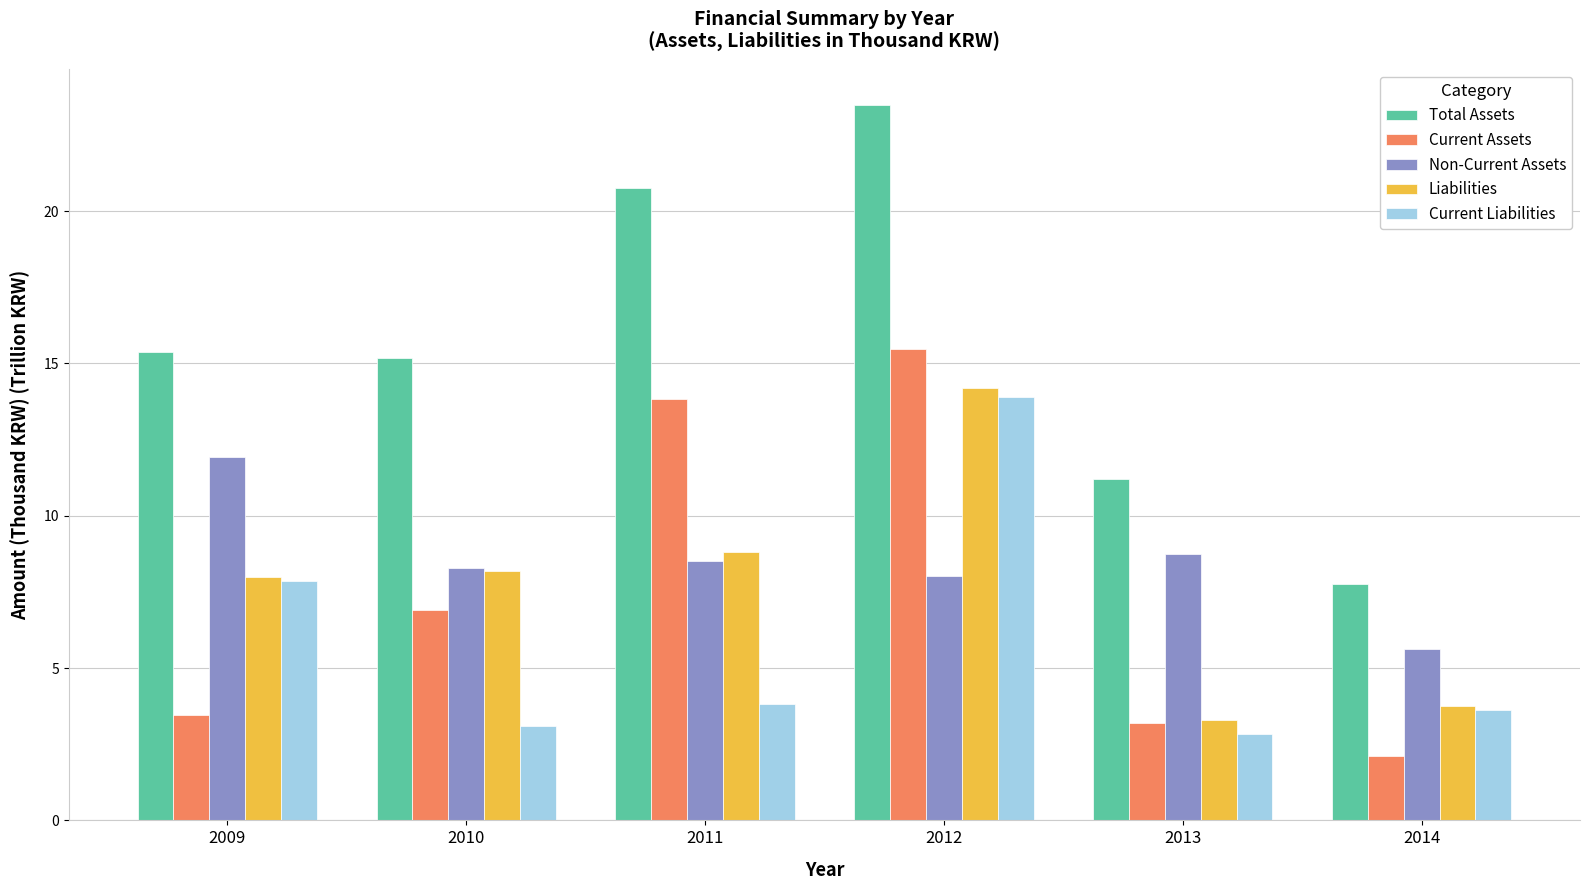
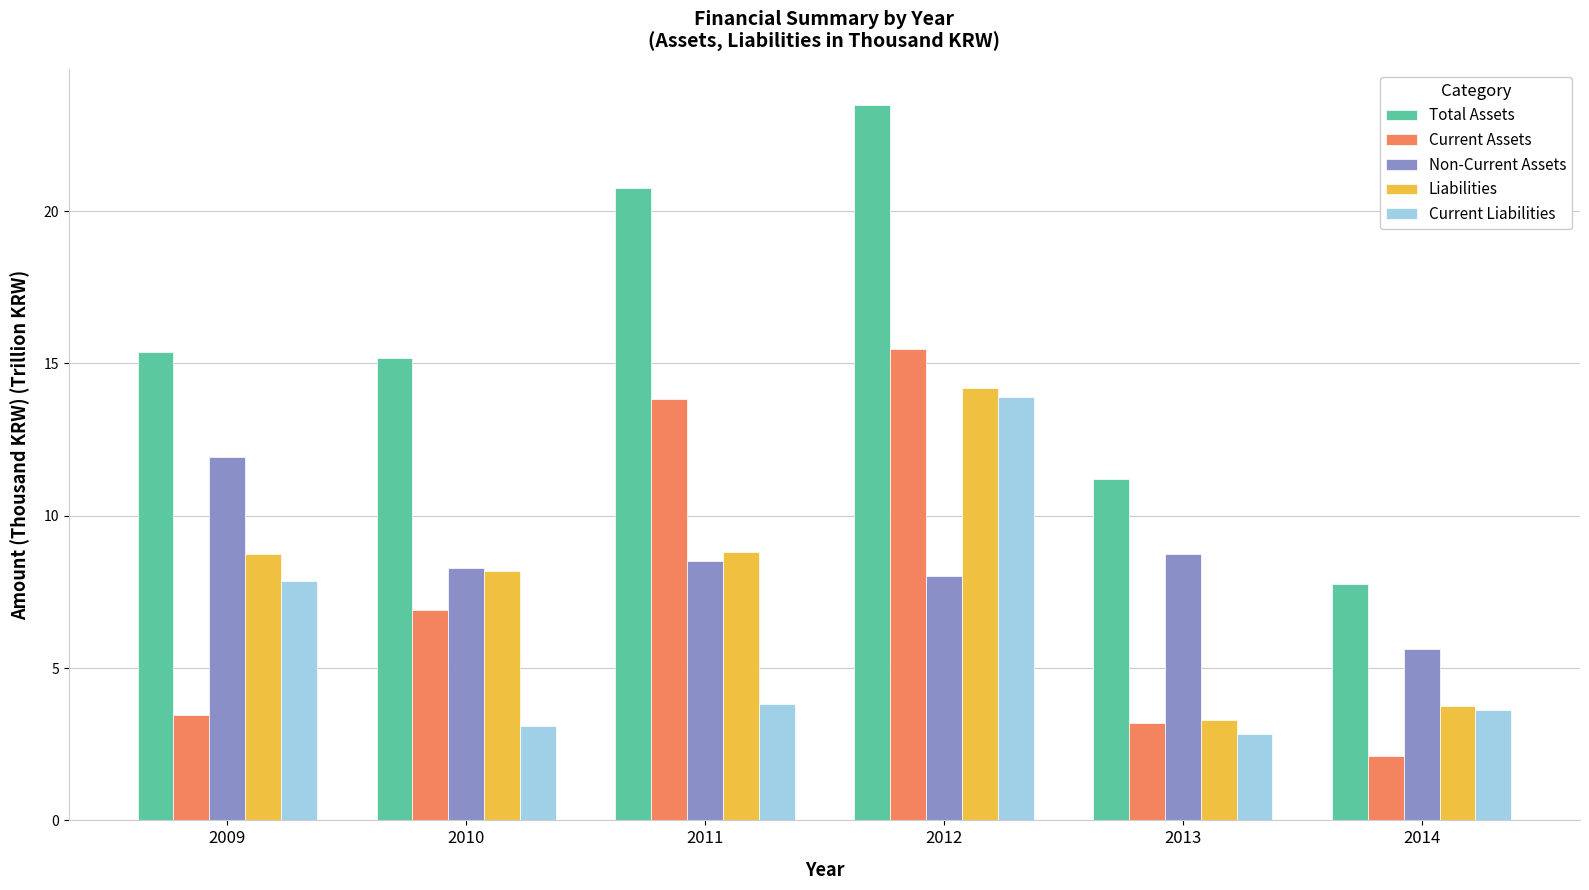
Liabilities, 2009: 8.0 -> 8.7
